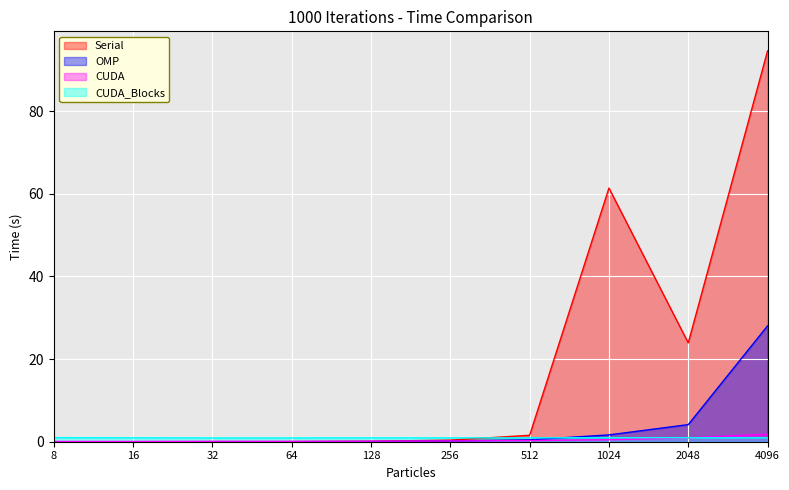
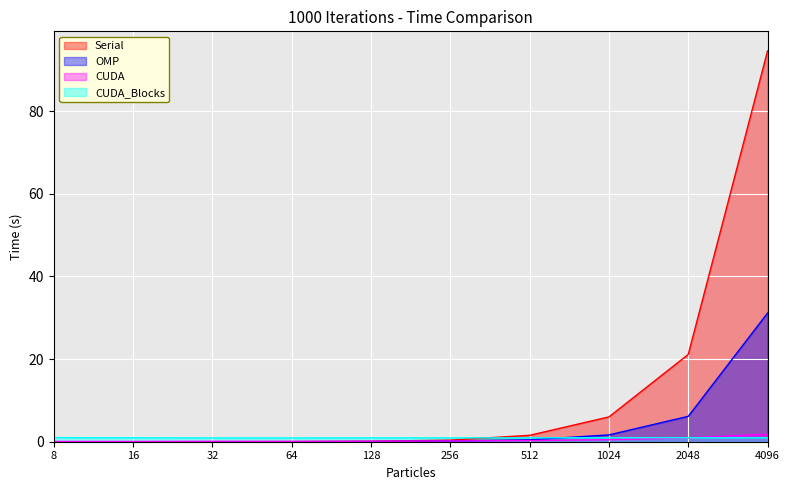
Serial, 1024: 61 -> 6
Serial, 2048: 24 -> 21
OMP, 2048: 4 -> 6
OMP, 4096: 28 -> 31
